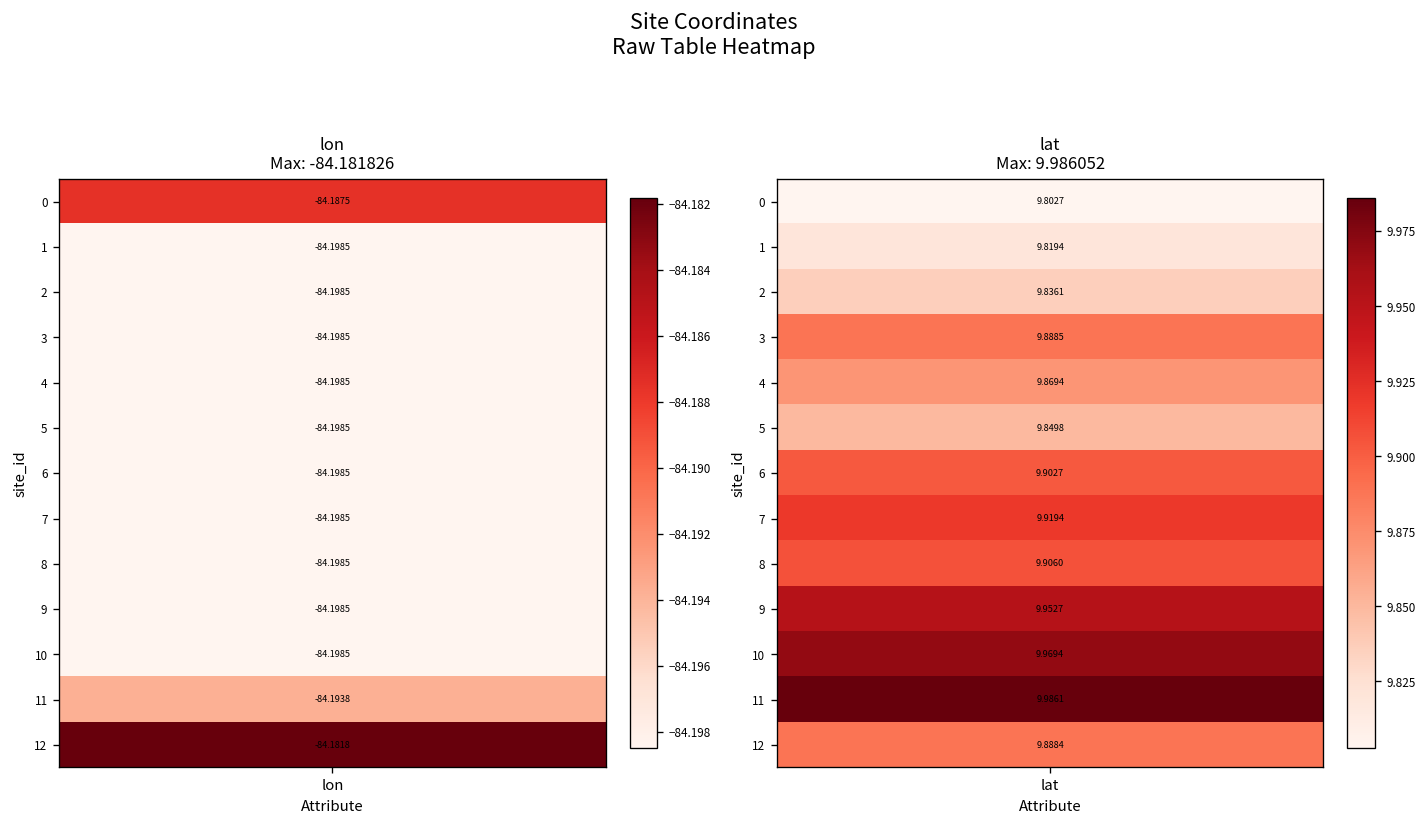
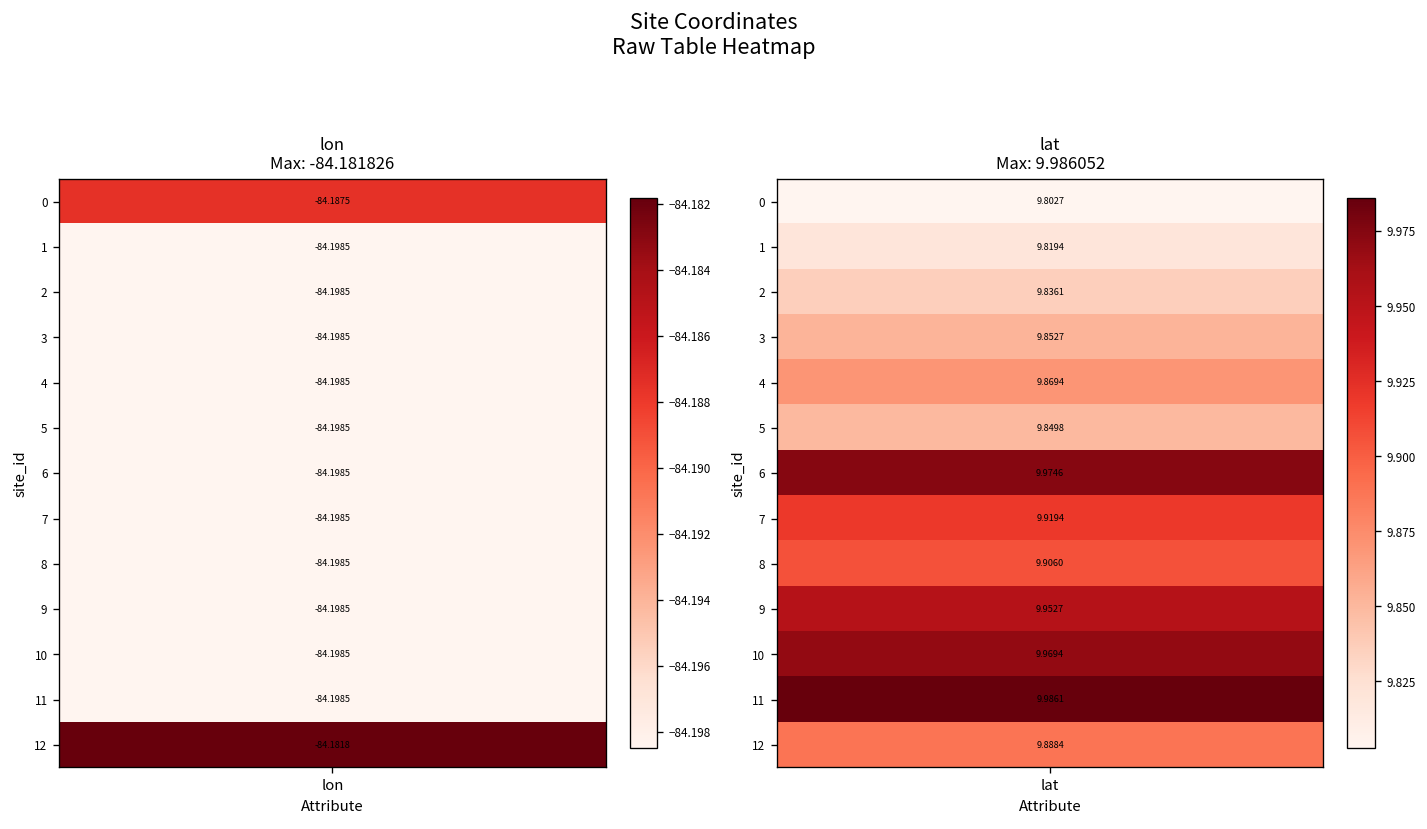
lon Max: -84.181826, 11, lon: -84.1938 -> -84.1985
lat Max: 9.986052, 3, lat: 9.8885 -> 9.8527
lat Max: 9.986052, 6, lat: 9.9027 -> 9.9746
